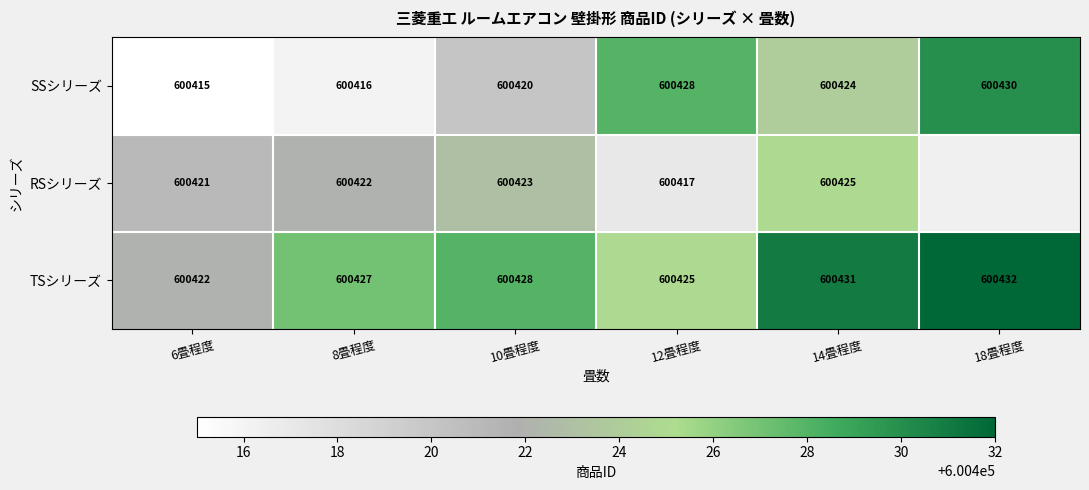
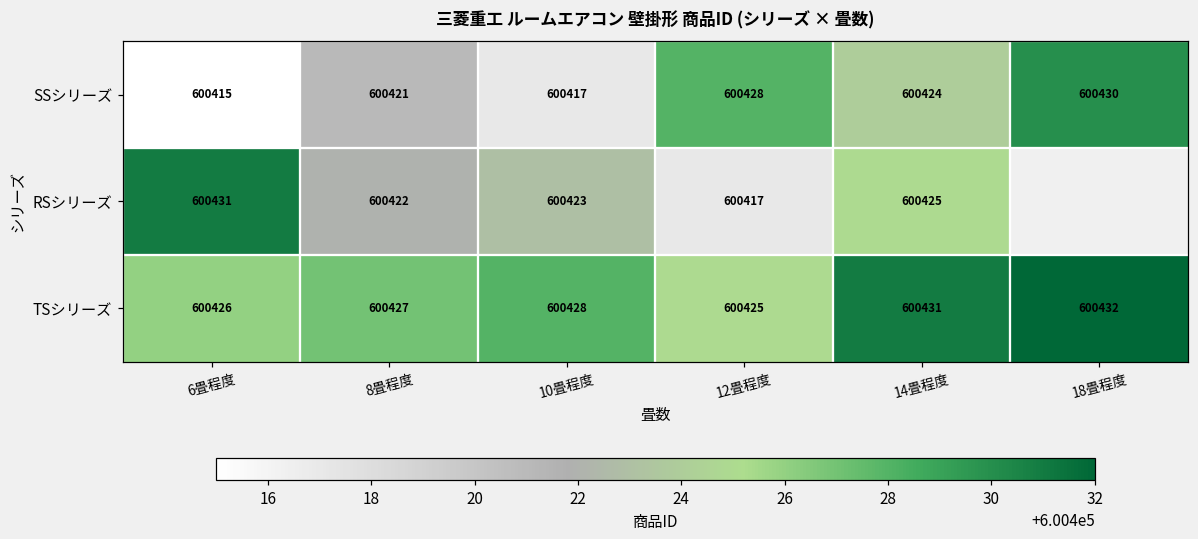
SSシリーズ, 8畳程度: 600416 -> 600421
SSシリーズ, 10畳程度: 600420 -> 600417
RSシリーズ, 6畳程度: 600421 -> 600431
TSシリーズ, 6畳程度: 600422 -> 600426
